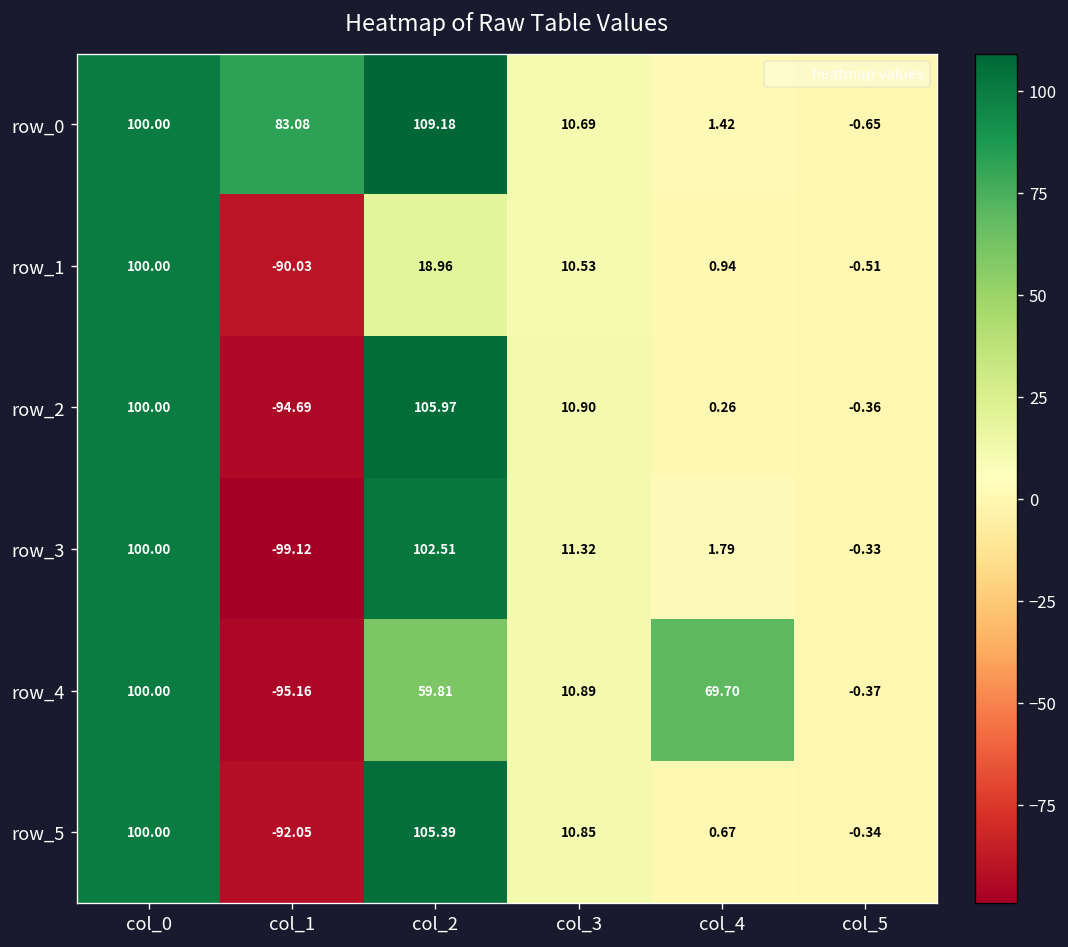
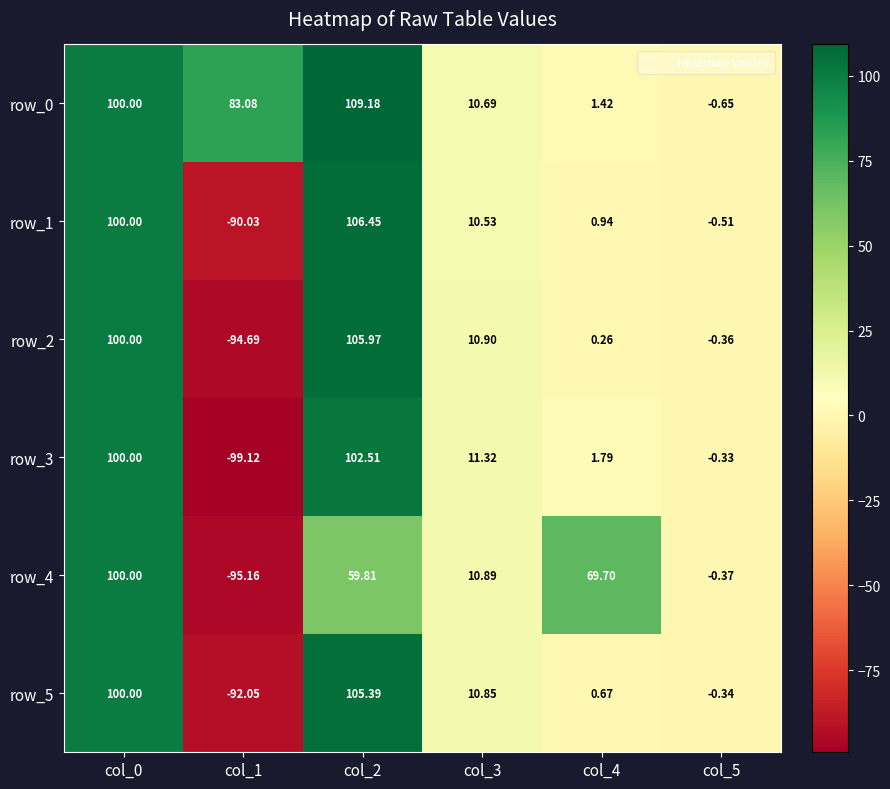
row_1, col_2: 18.96 -> 106.45
